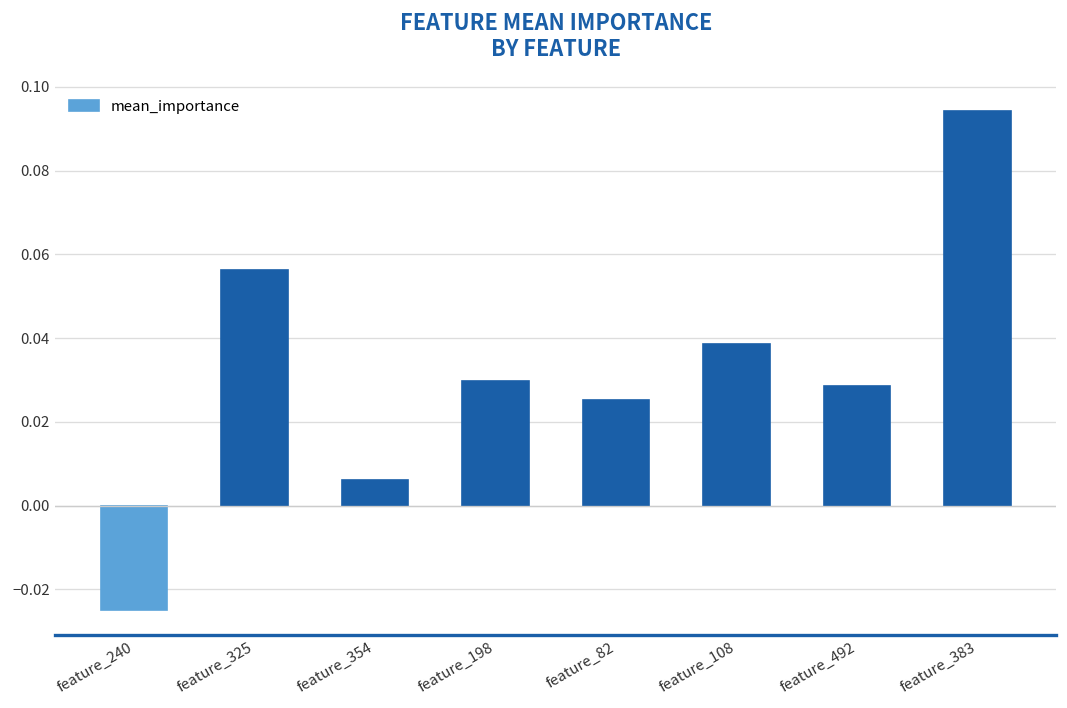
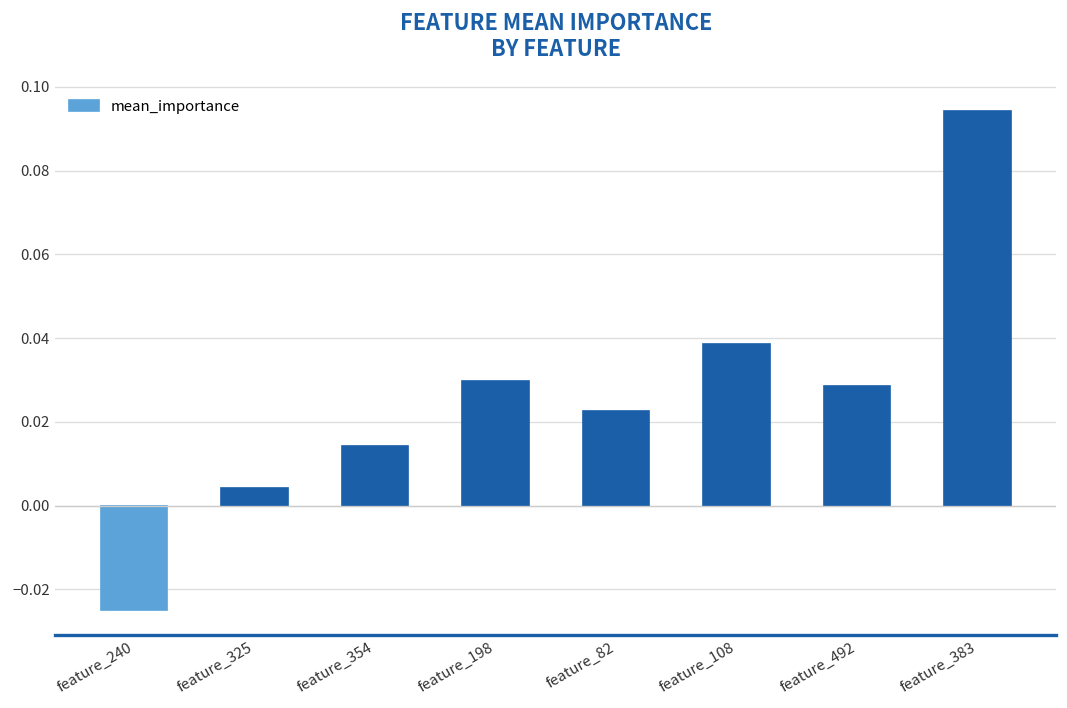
feature_325: 0.056 -> 0.004
feature_354: 0.006 -> 0.014
feature_82: 0.025 -> 0.023
